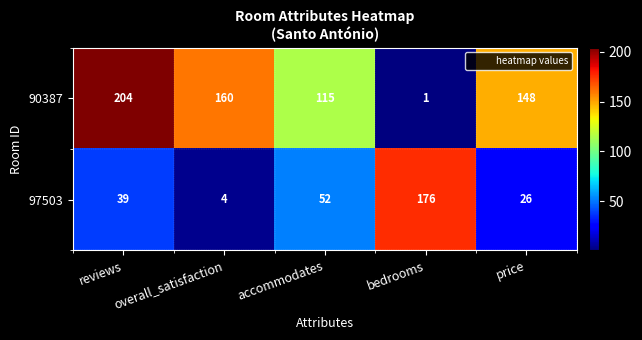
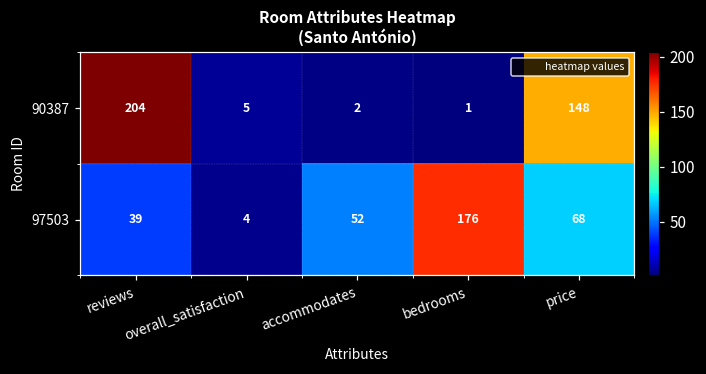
90387, overall_satisfaction: 160 -> 5
90387, accommodates: 115 -> 2
97503, price: 26 -> 68
